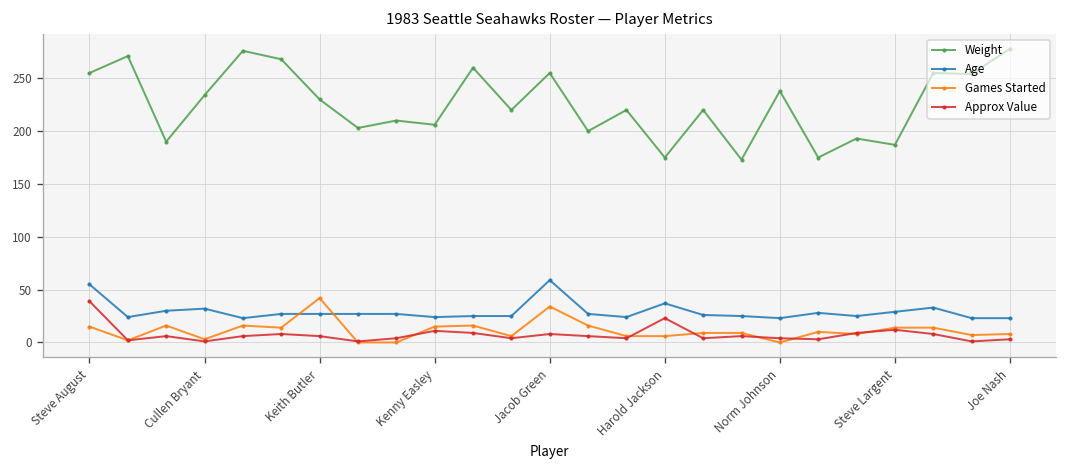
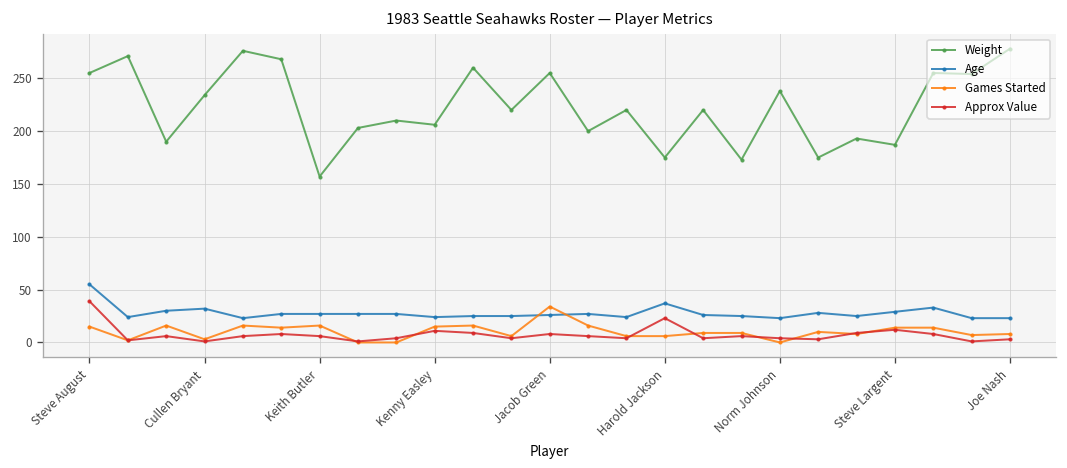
Weight, Keith Butler: 230 -> 160
Games Started, Keith Butler: 40 -> 20
Age, Jacob Green: 60 -> 30
